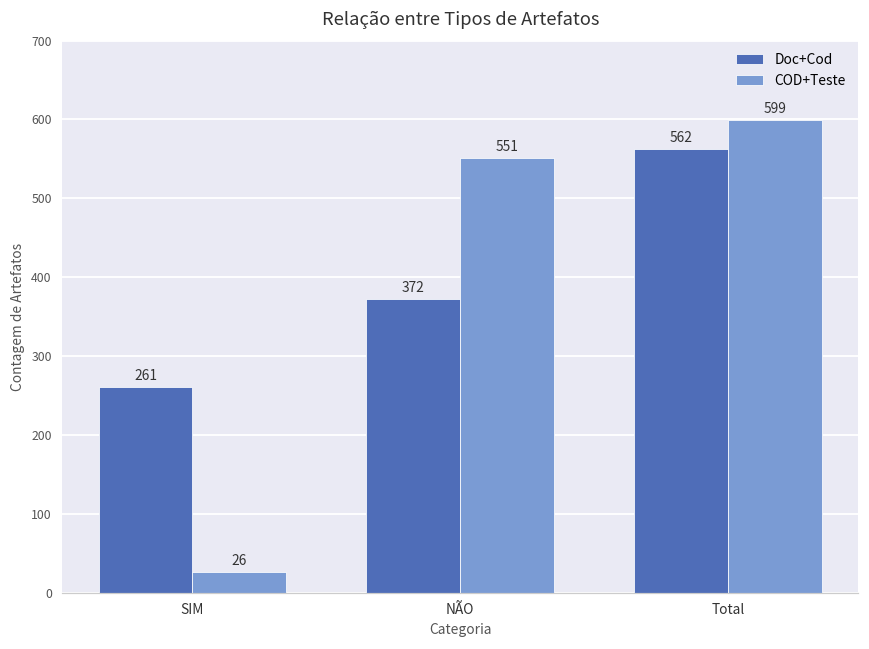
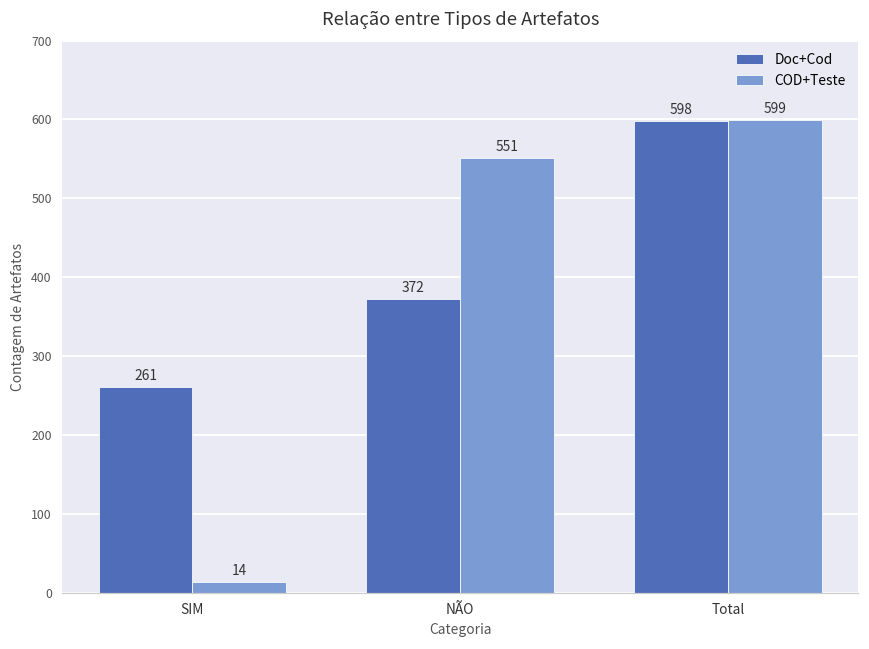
COD+Teste, SIM: 26 -> 14
Doc+Cod, Total: 562 -> 598
